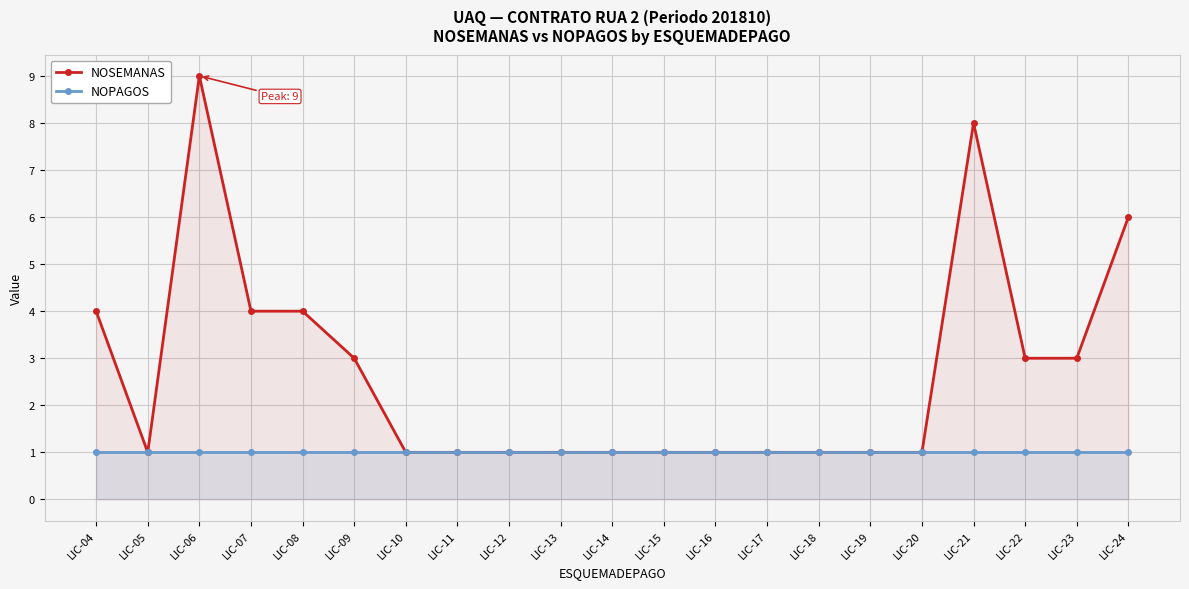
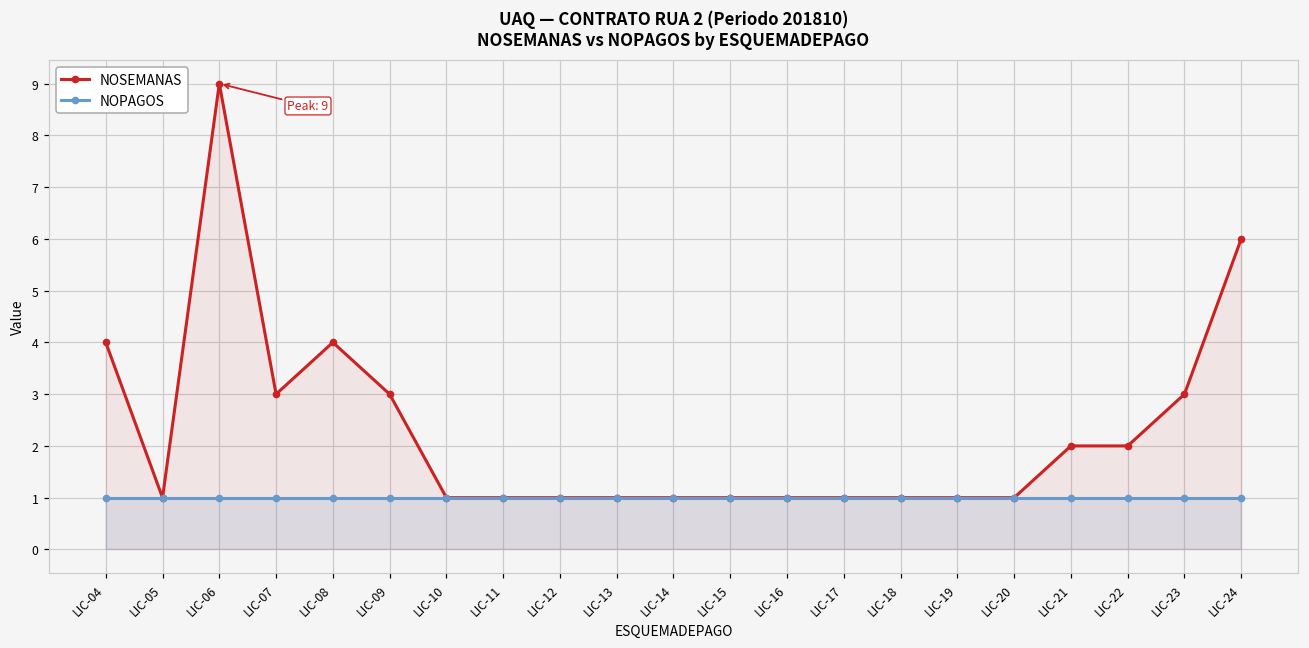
NOSEMANAS, LIC-07: 4 -> 3
NOSEMANAS, LIC-21: 8 -> 2
NOSEMANAS, LIC-22: 3 -> 2
